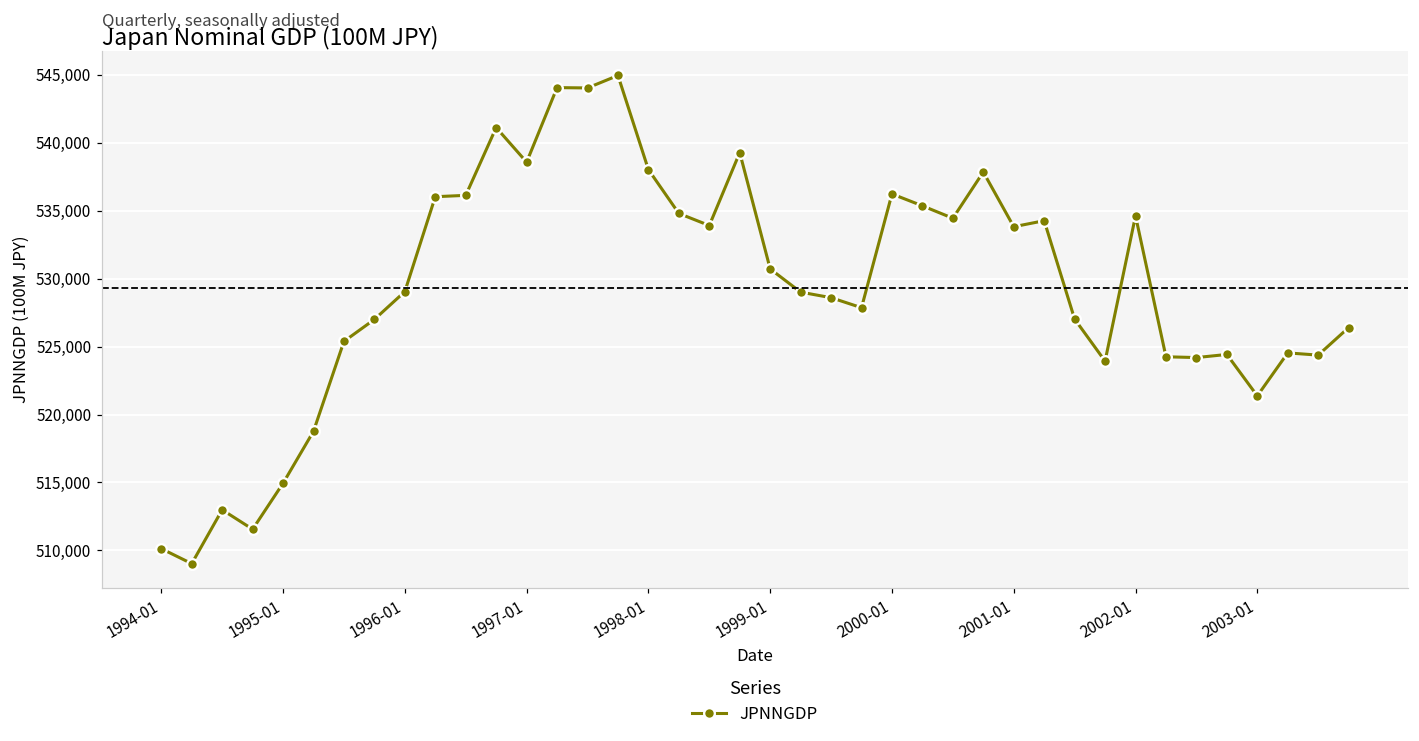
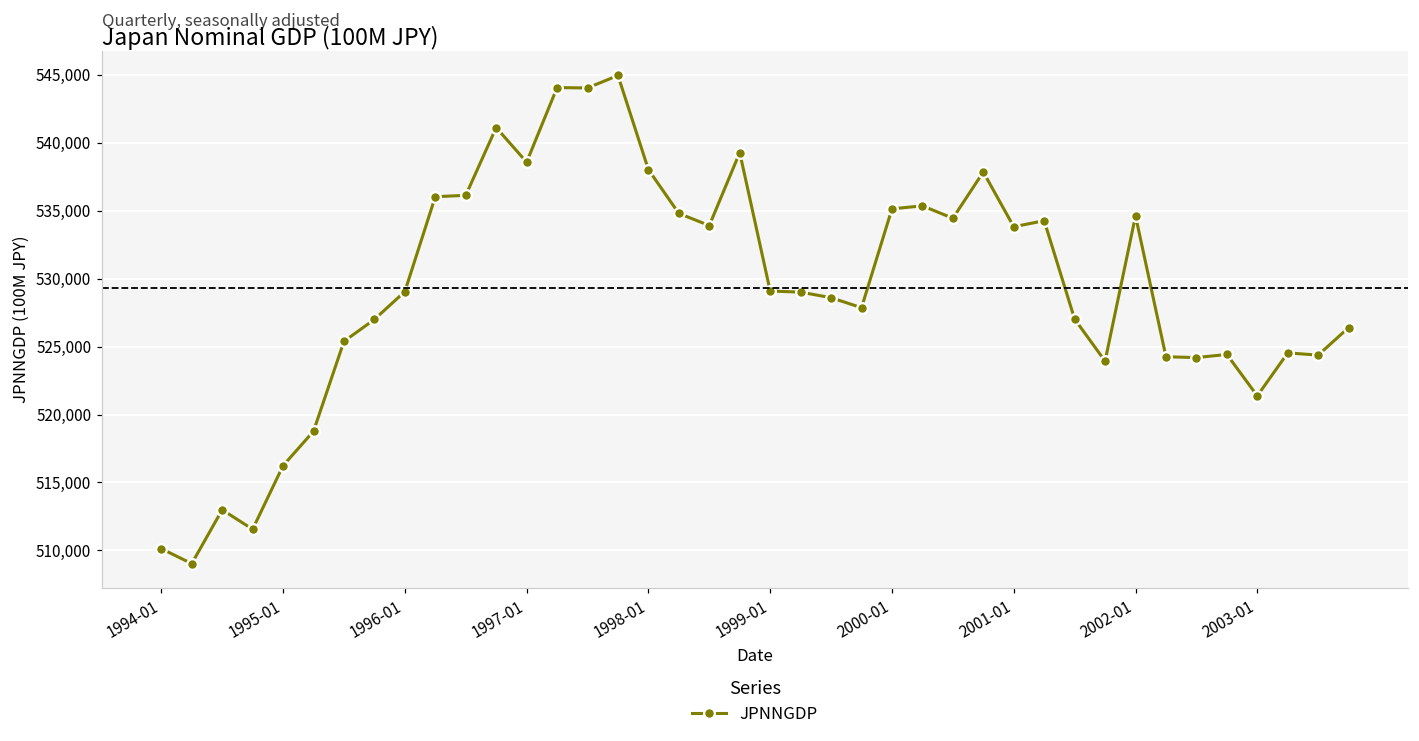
1995-01: 514,900 -> 516,200
1999-01: 530,700 -> 529,100
2000-01: 536,200 -> 535,100
